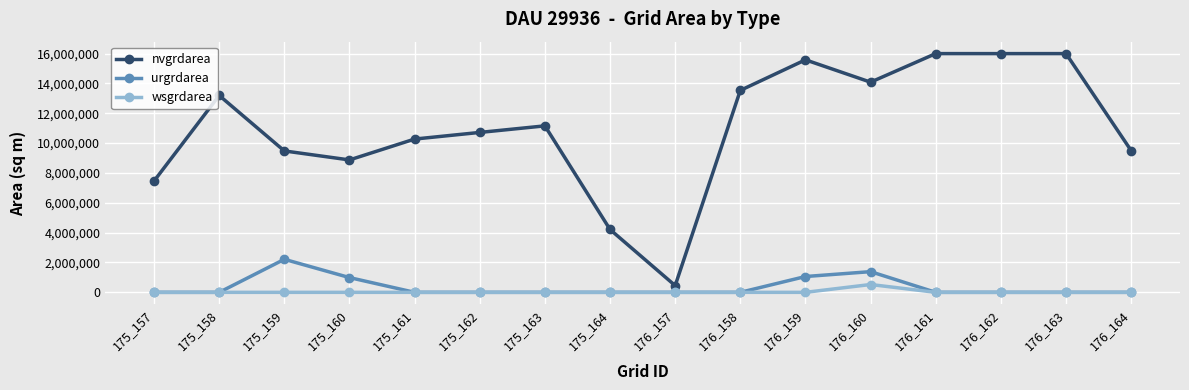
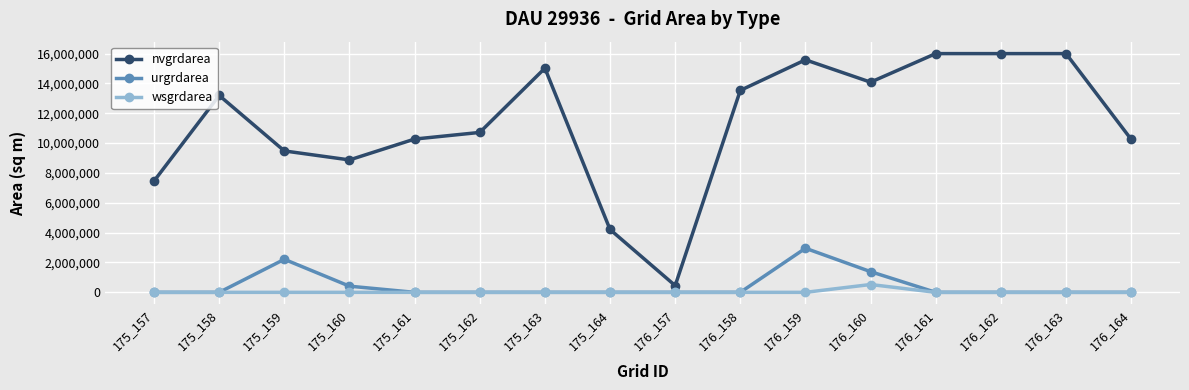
urgrdarea, 175_160: 1,000,000 -> 400,000
nvgrdarea, 175_163: 11,200,000 -> 15,000,000
urgrdarea, 176_159: 1,100,000 -> 3,000,000
nvgrdarea, 176_164: 9,500,000 -> 10,300,000
